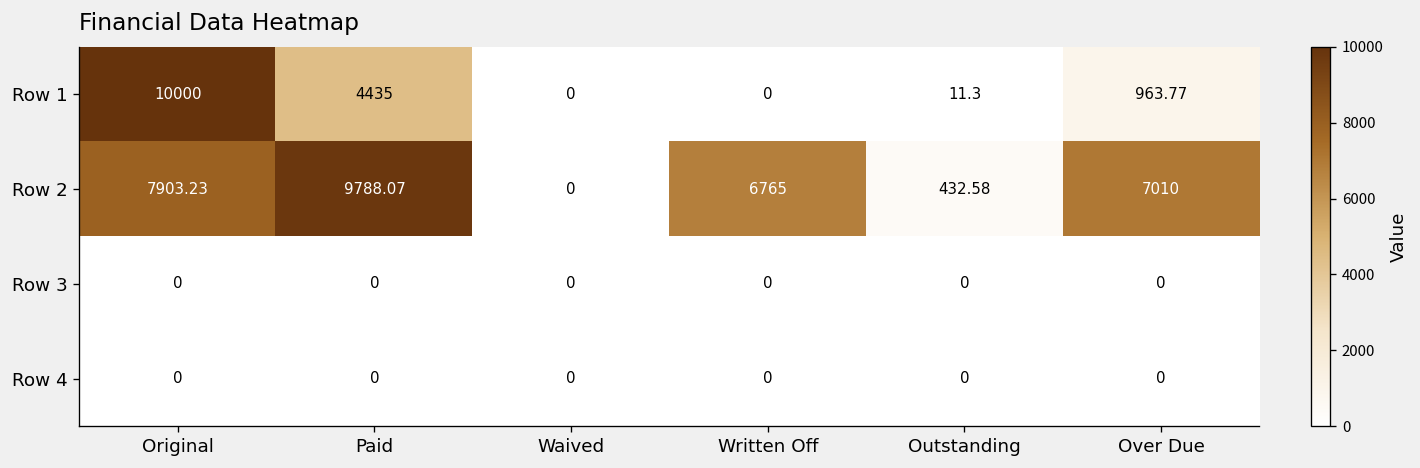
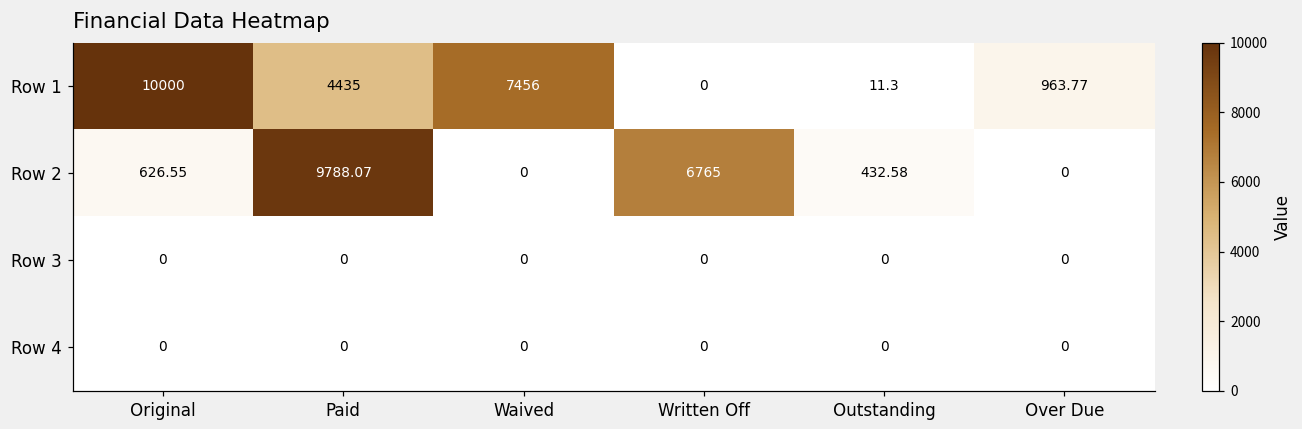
Row 1, Waived: 0 -> 7456
Row 2, Original: 7903.23 -> 626.55
Row 2, Over Due: 7010 -> 0
